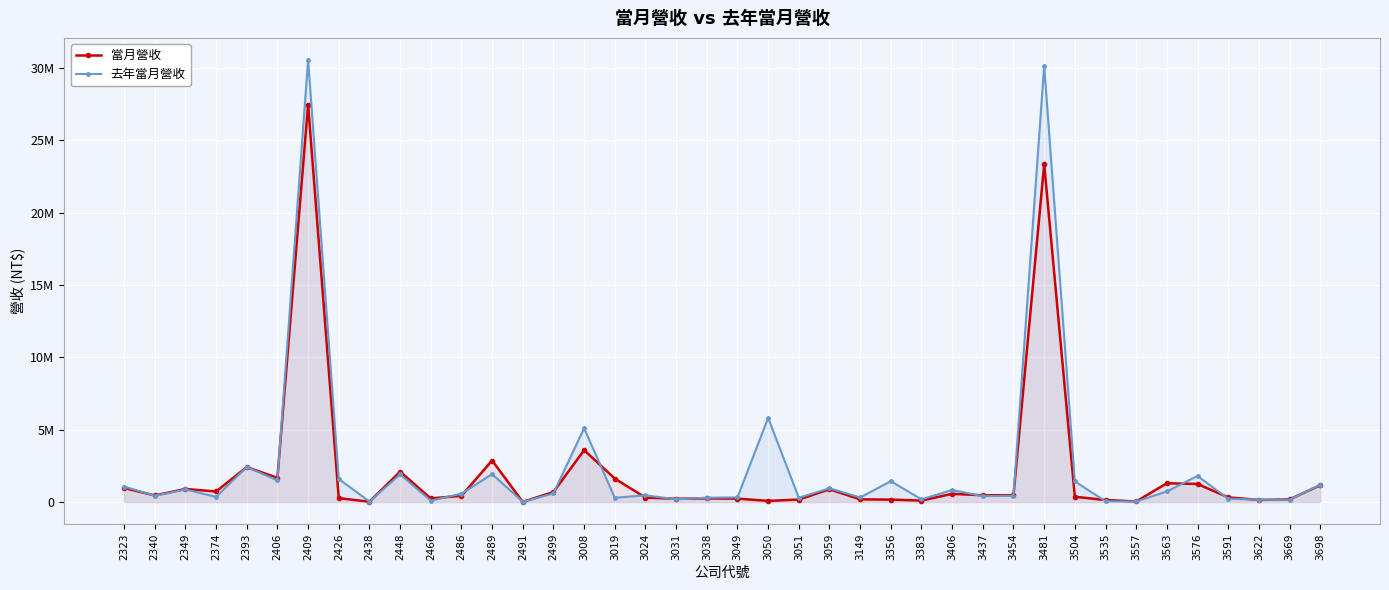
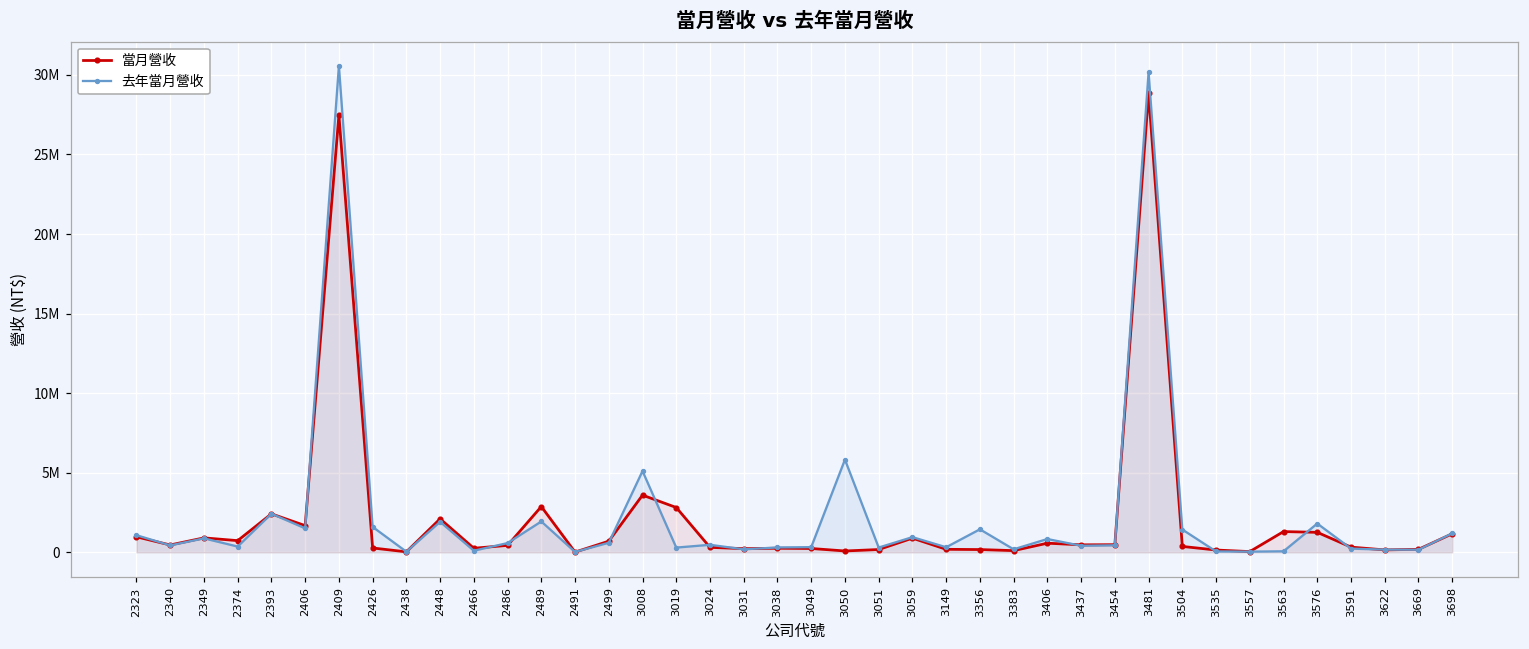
當月營收, 3019: 1600000 -> 2800000
當月營收, 3481: 23400000 -> 28800000
去年當月營收, 3563: 700000 -> 100000
